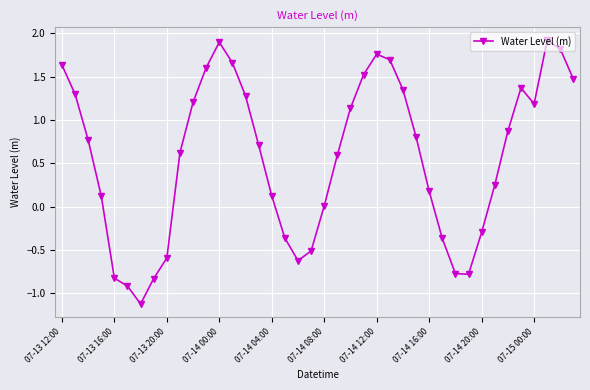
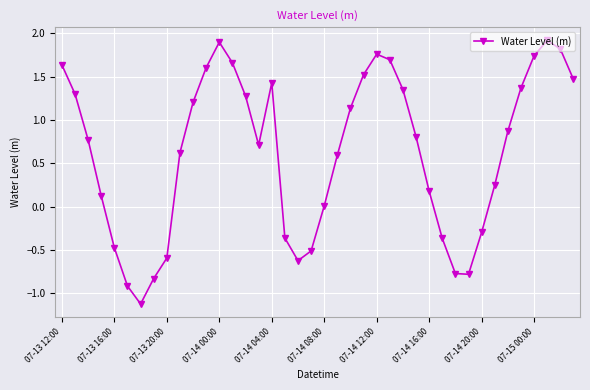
07-13 16:00: -0.8 -> -0.5
07-14 04:00: 0.1 -> 1.4
07-15 00:00: 1.2 -> 1.7
